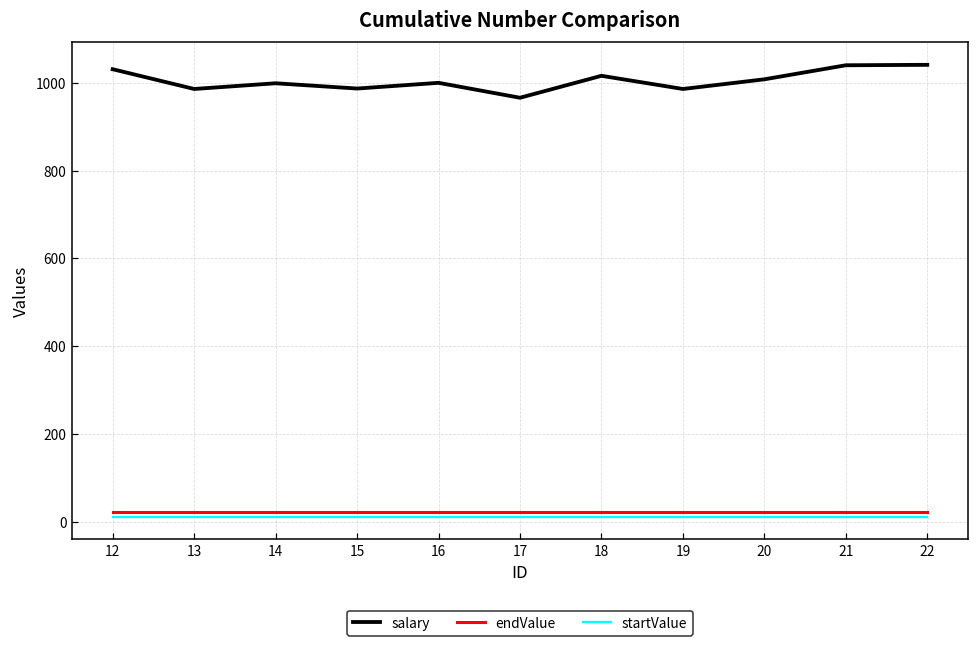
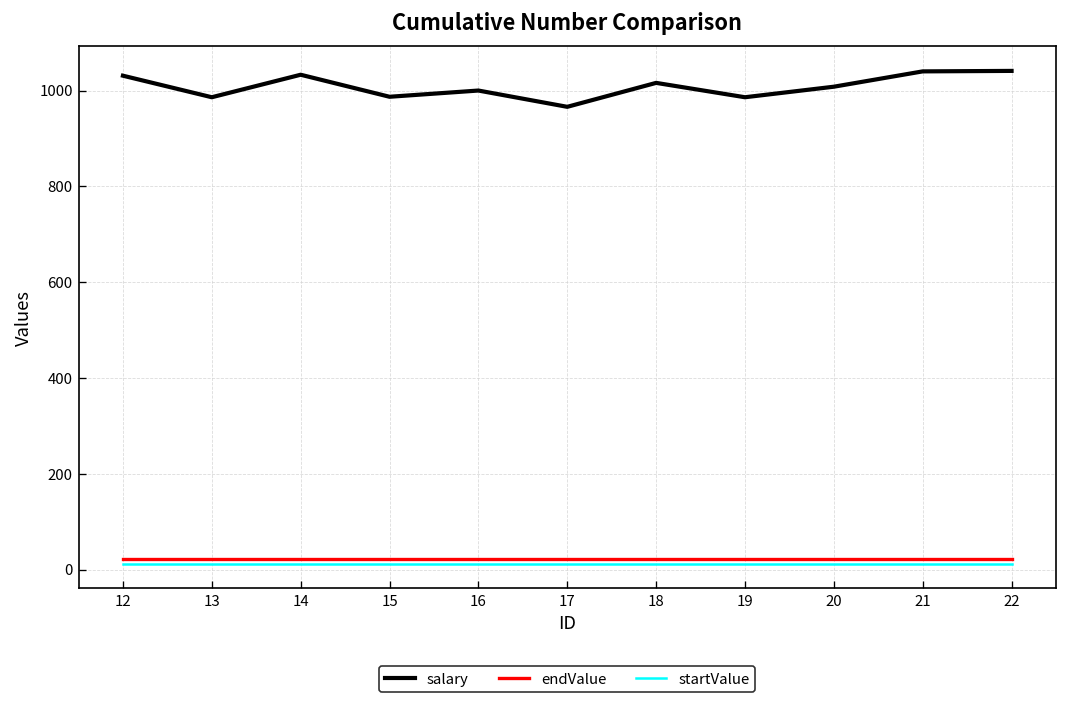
salary, 14: 1000 -> 1030
